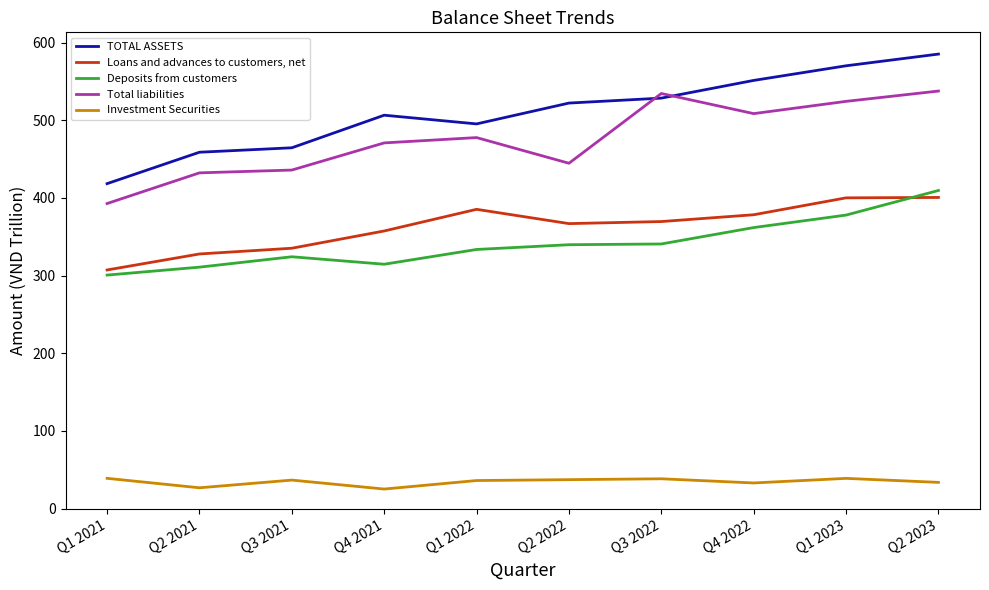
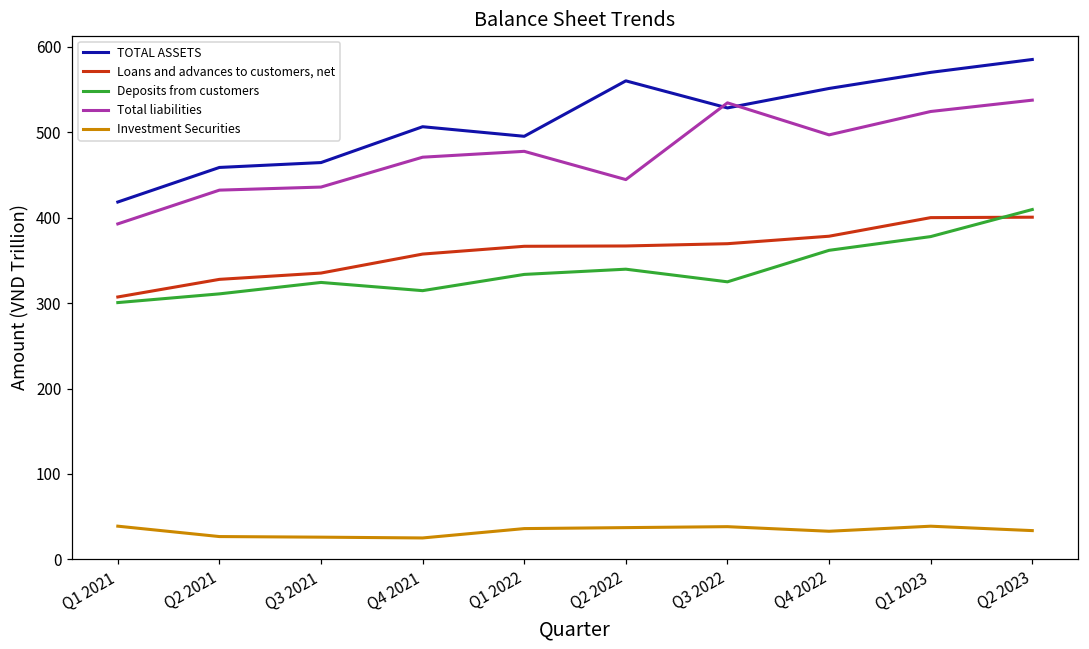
Investment Securities, Q3 2021: 40 -> 30
Loans and advances to customers, net, Q1 2022: 390 -> 370
TOTAL ASSETS, Q2 2022: 520 -> 560
Deposits from customers, Q3 2022: 340 -> 320
Total liabilities, Q4 2022: 510 -> 500
